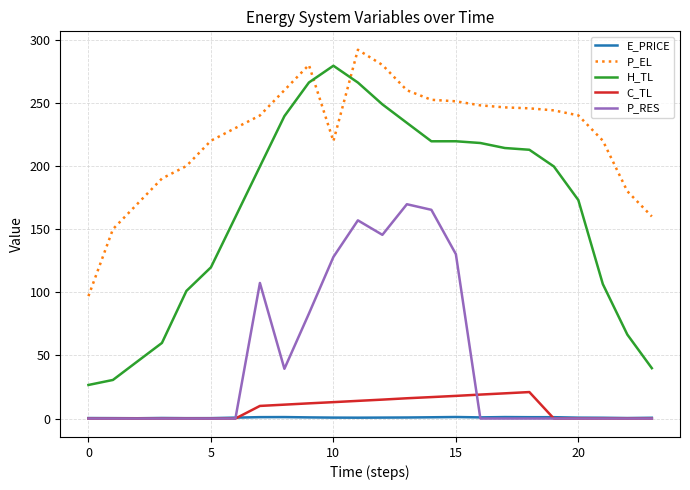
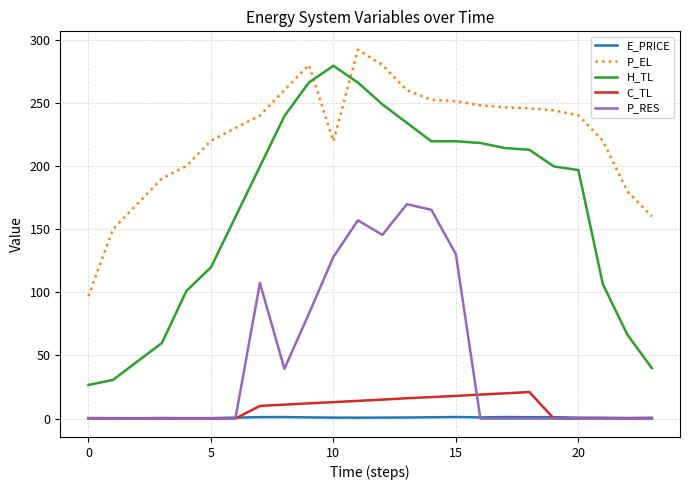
H_TL, 20: 173 -> 197
